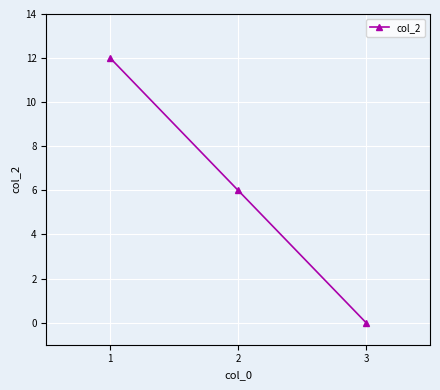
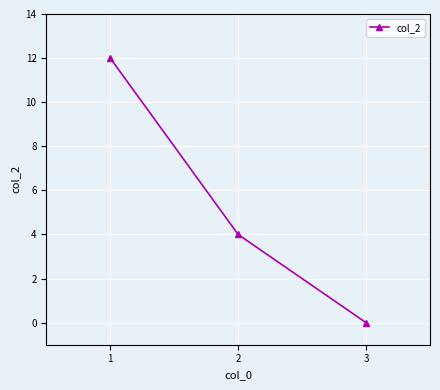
2: 6 -> 4
